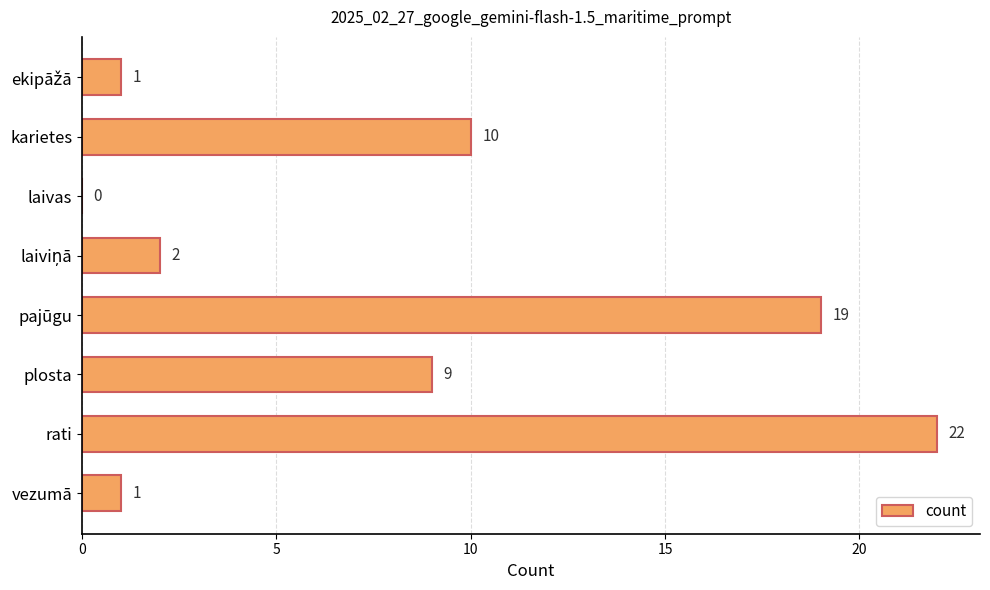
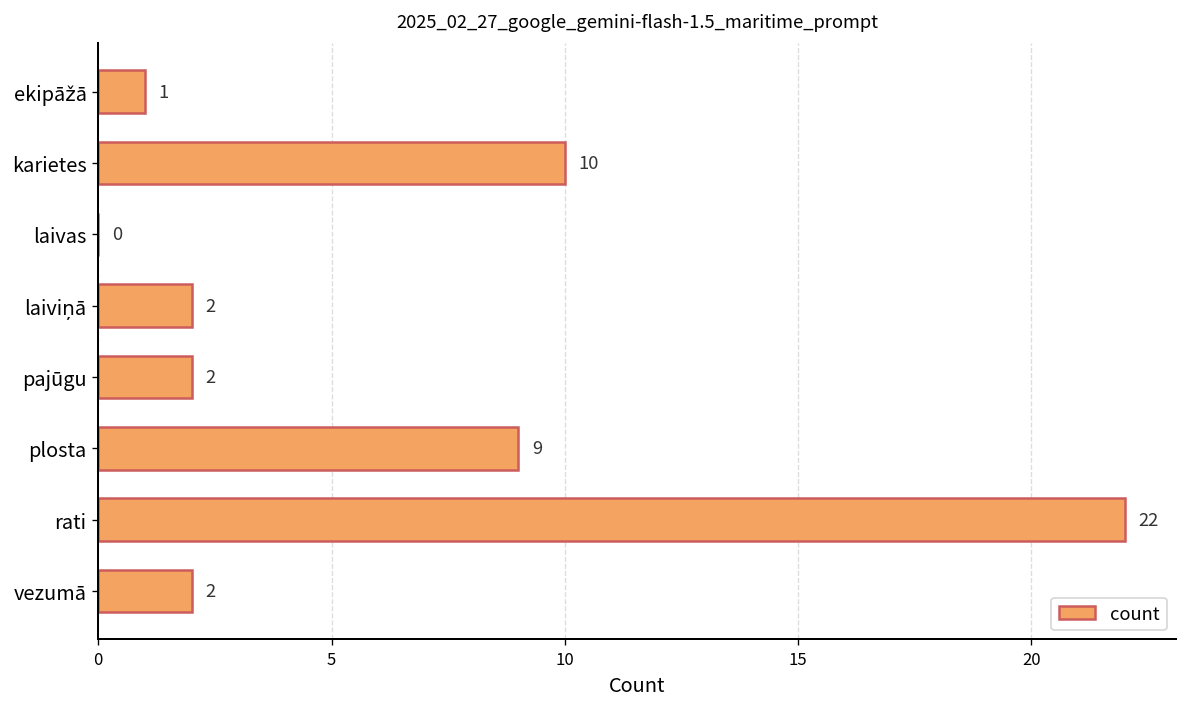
pajūgu: 19 -> 2
vezumā: 1 -> 2
